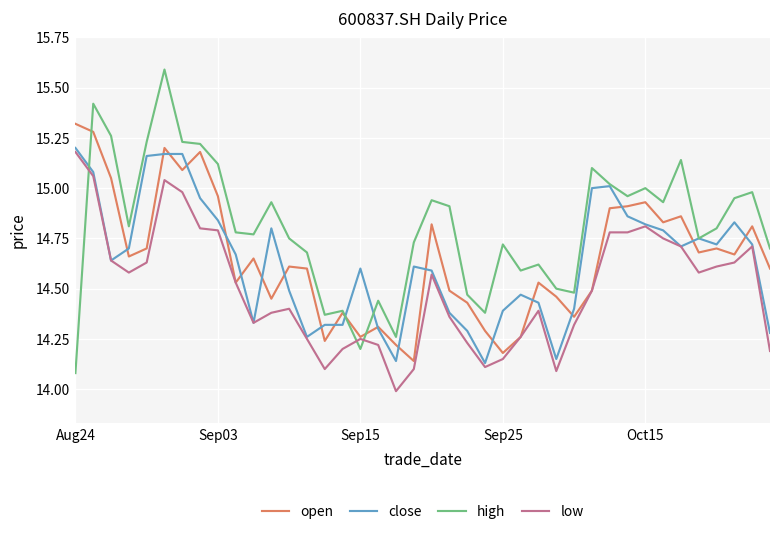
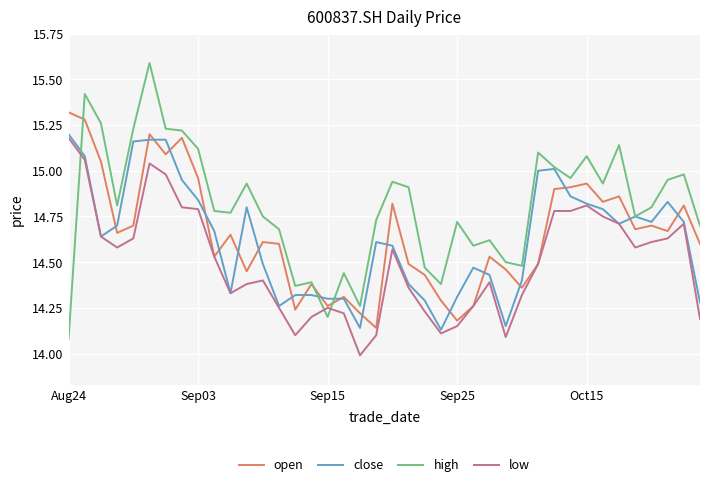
close, Sep15: 14.6 -> 14.3
close, Sep25: 14.39 -> 14.31
high, Oct15: 15.00 -> 15.08
